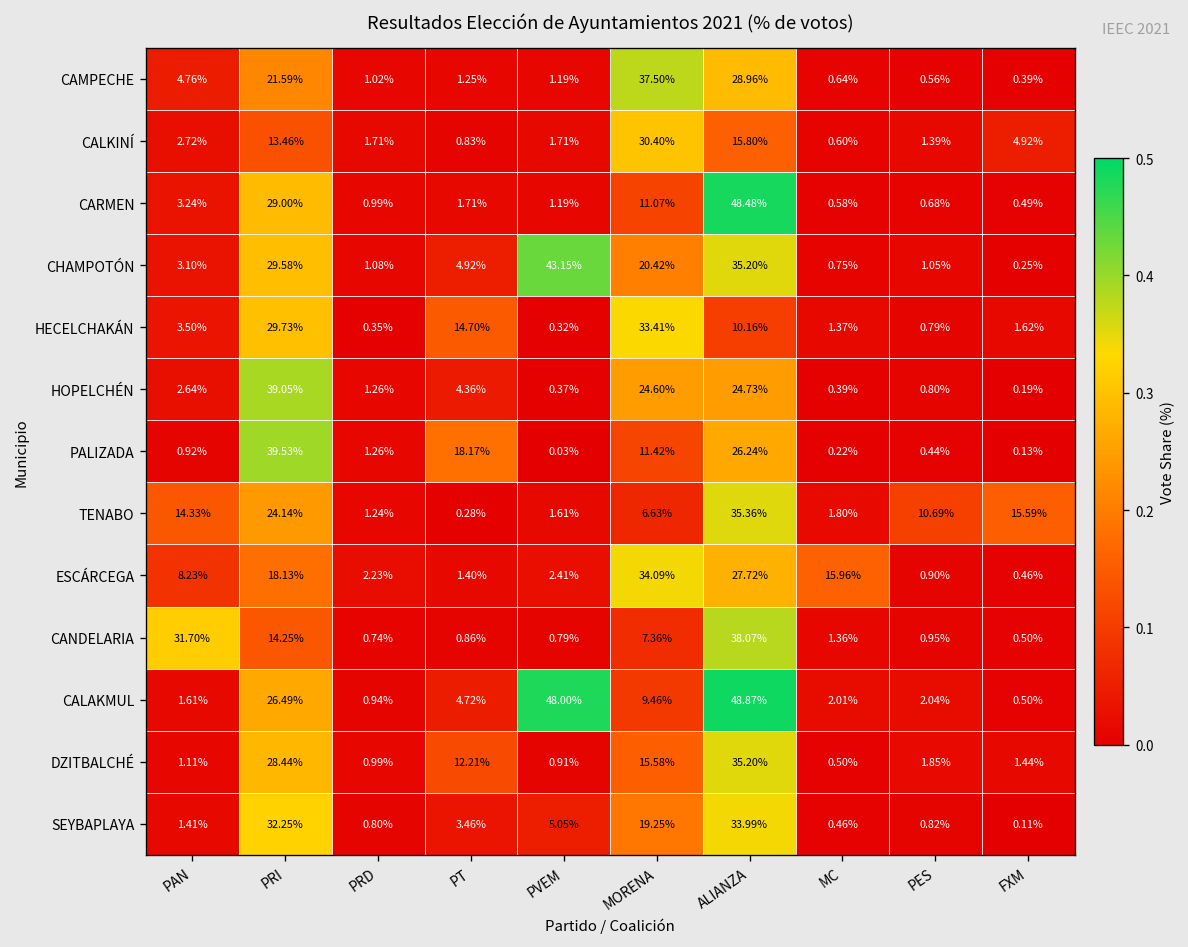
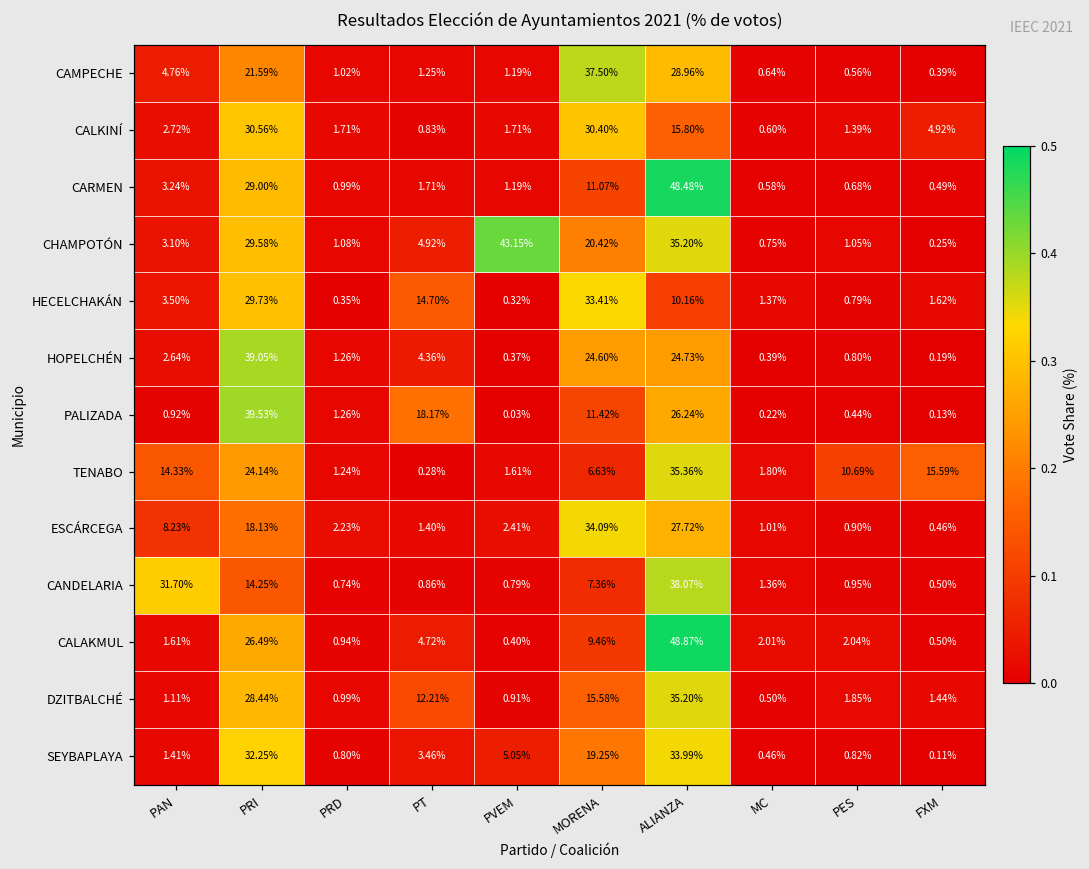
CALKINÍ, PRI: 13.46% -> 30.56%
ESCÁRCEGA, MC: 15.96% -> 1.01%
CALAKMUL, PVEM: 48.00% -> 0.40%
